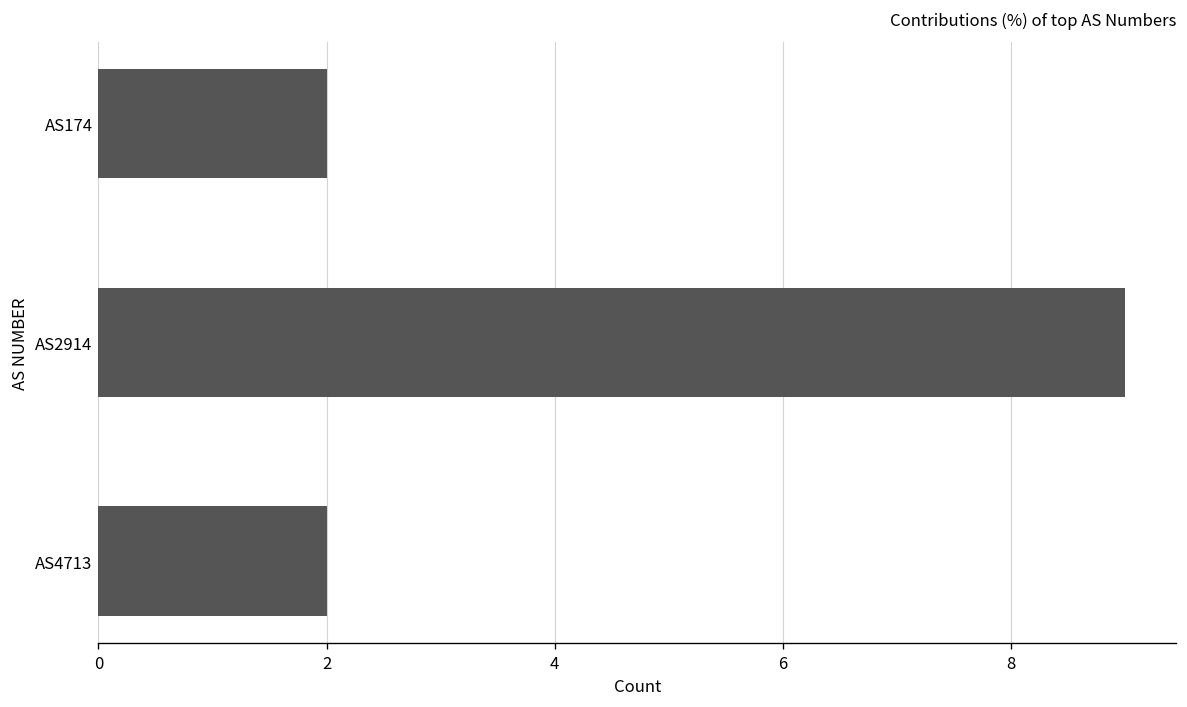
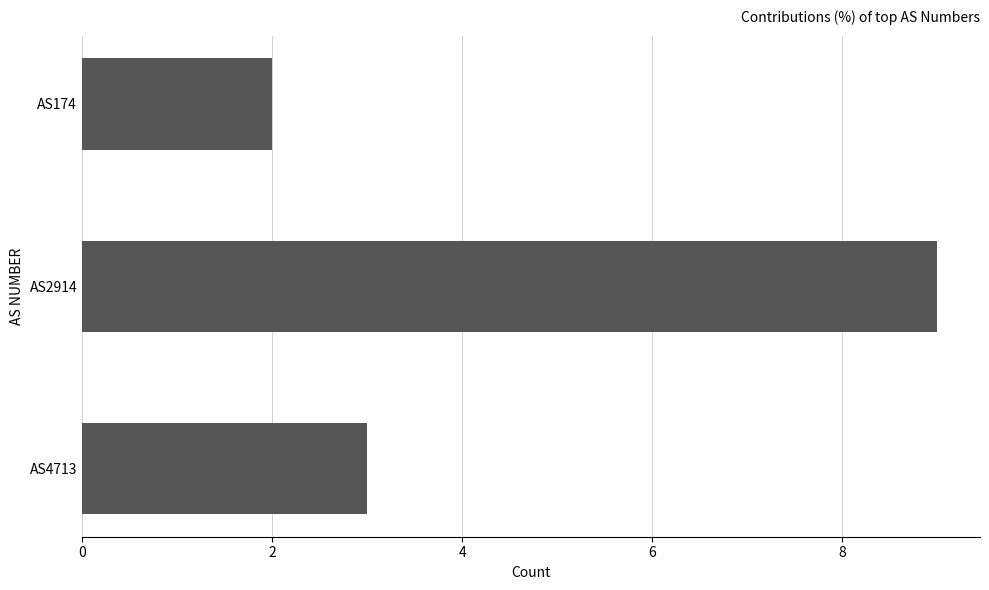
AS4713: 2 -> 3
